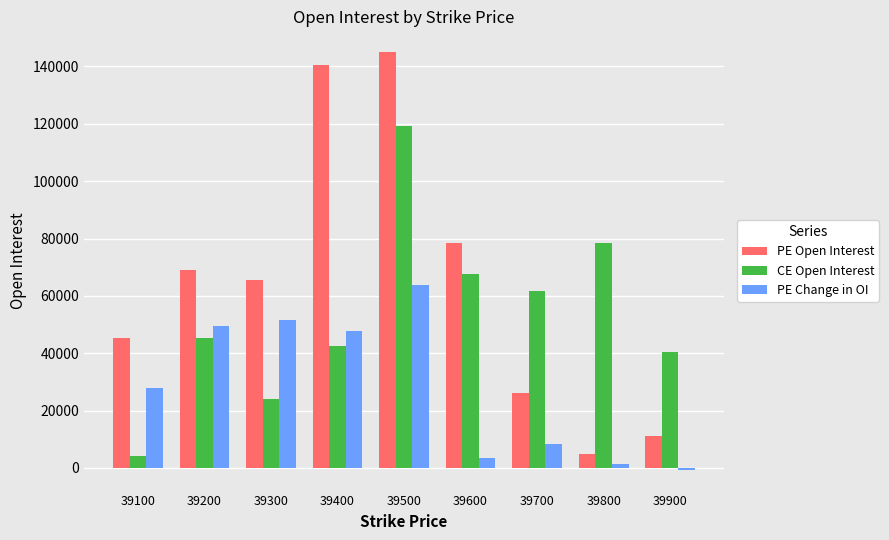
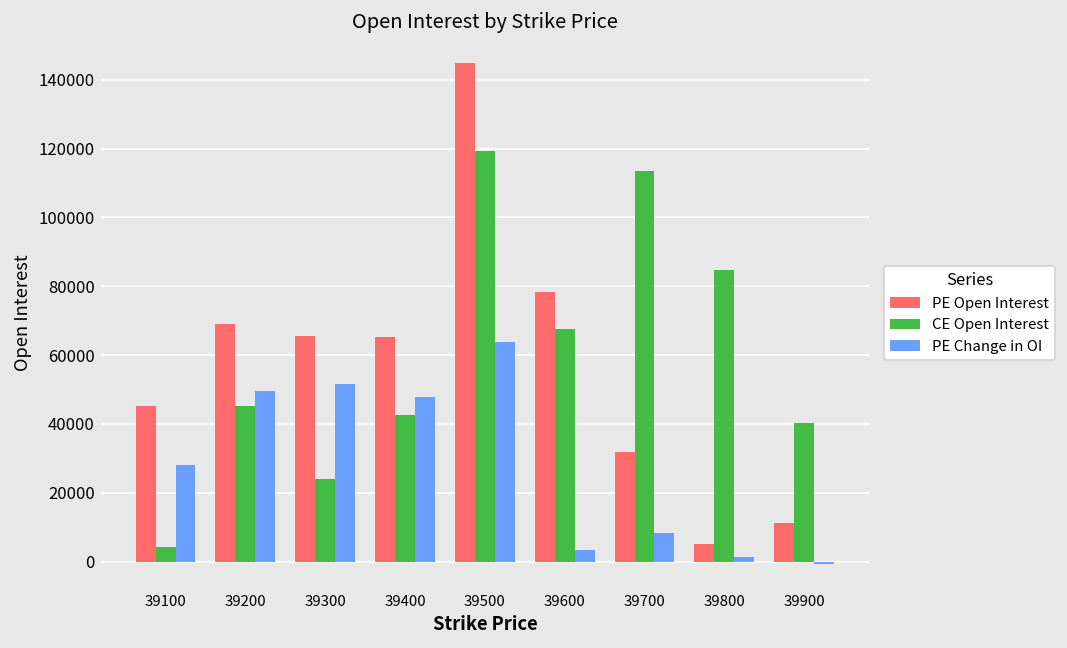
PE Open Interest, 39400: 141000 -> 65000
PE Open Interest, 39700: 26000 -> 32000
CE Open Interest, 39700: 62000 -> 114000
CE Open Interest, 39800: 79000 -> 85000
